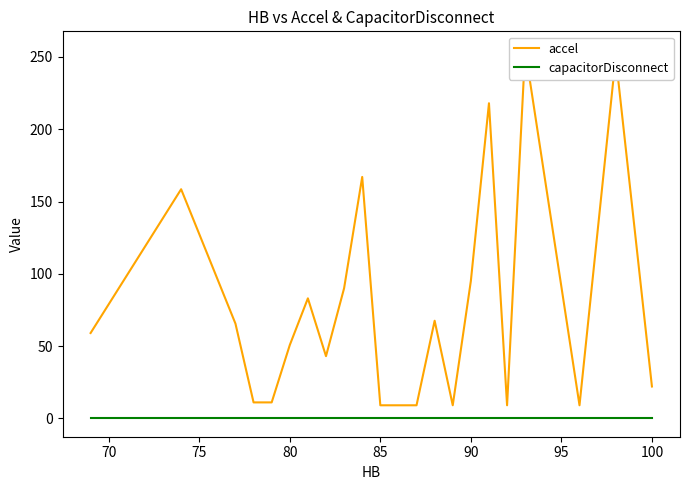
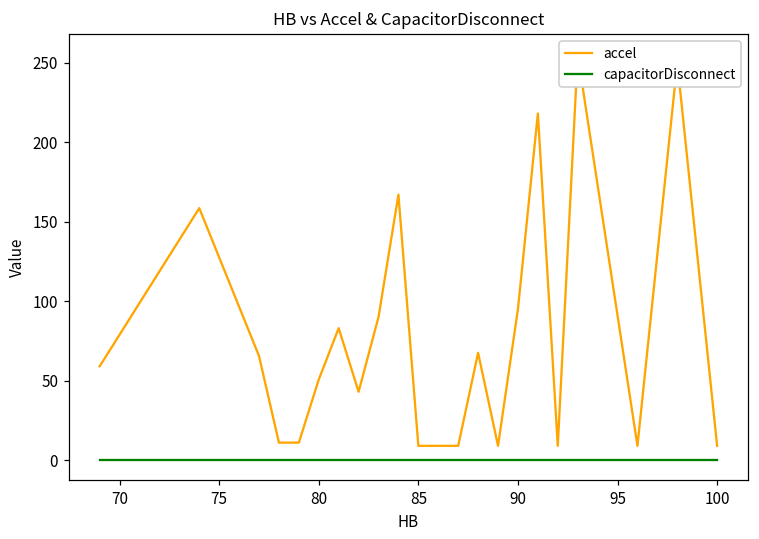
accel, 100: 22 -> 9
